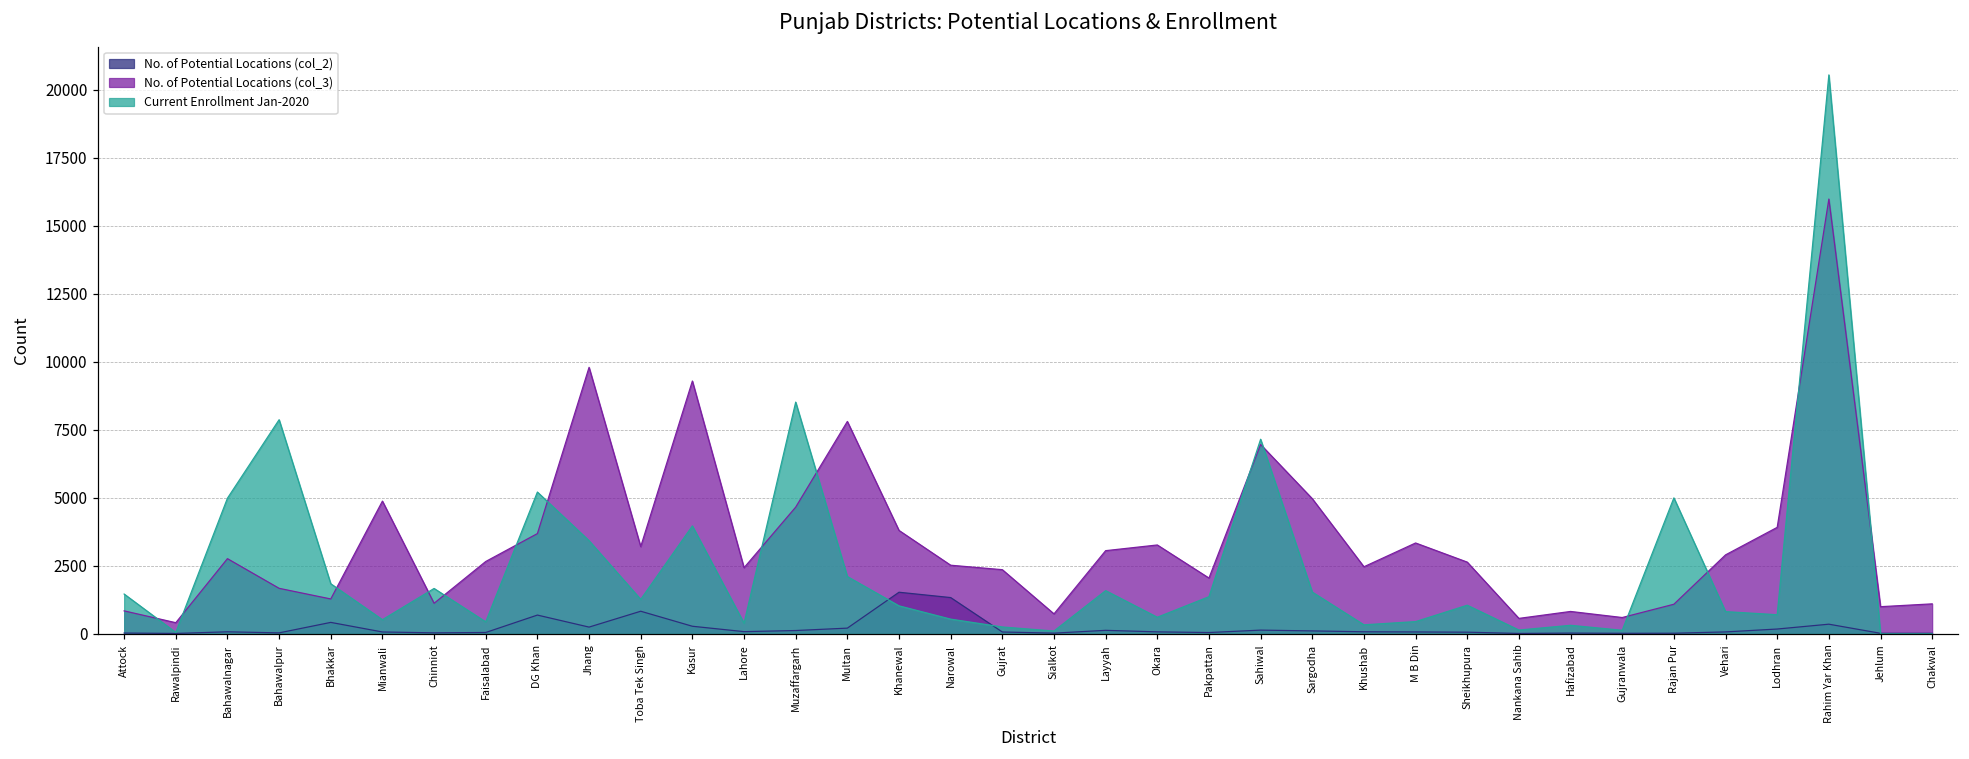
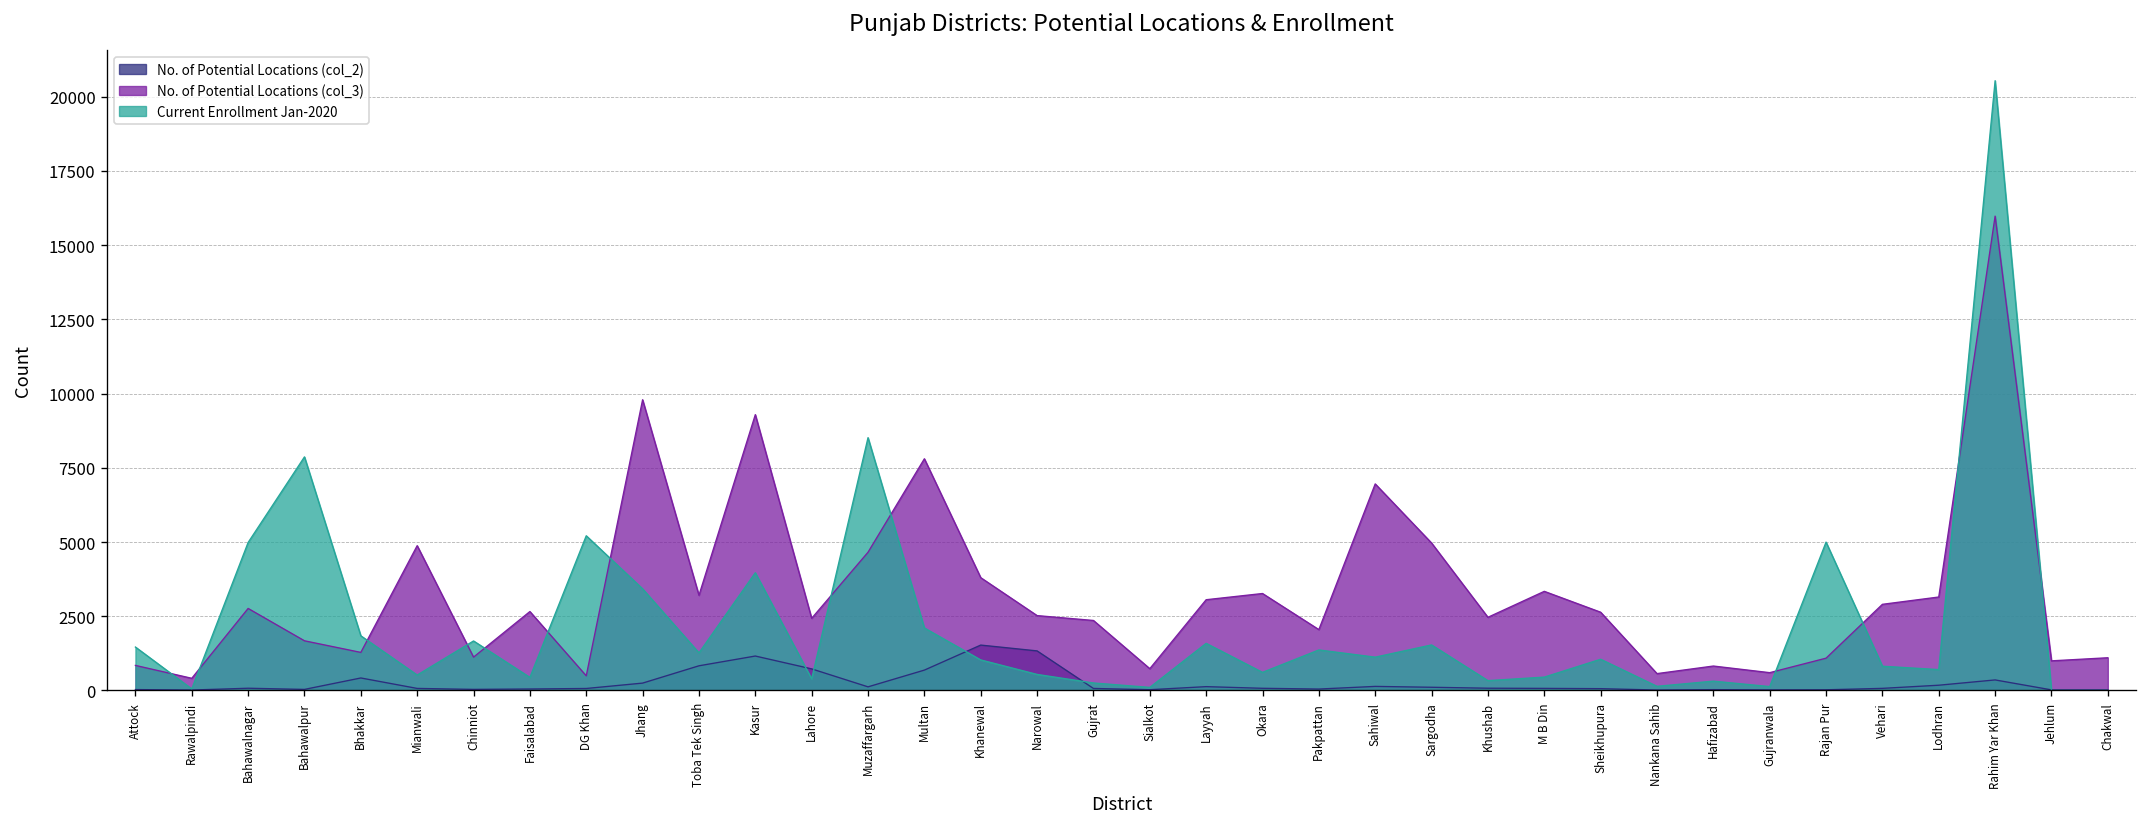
No. of Potential Locations (col_2), DG Khan: 700 -> 100
No. of Potential Locations (col_3), DG Khan: 3700 -> 500
No. of Potential Locations (col_2), Kasur: 300 -> 1200
No. of Potential Locations (col_2), Lahore: 100 -> 700
No. of Potential Locations (col_2), Multan: 200 -> 700
Current Enrollment Jan-2020, Sahiwal: 7200 -> 1100
No. of Potential Locations (col_3), Lodhran: 3900 -> 3100
